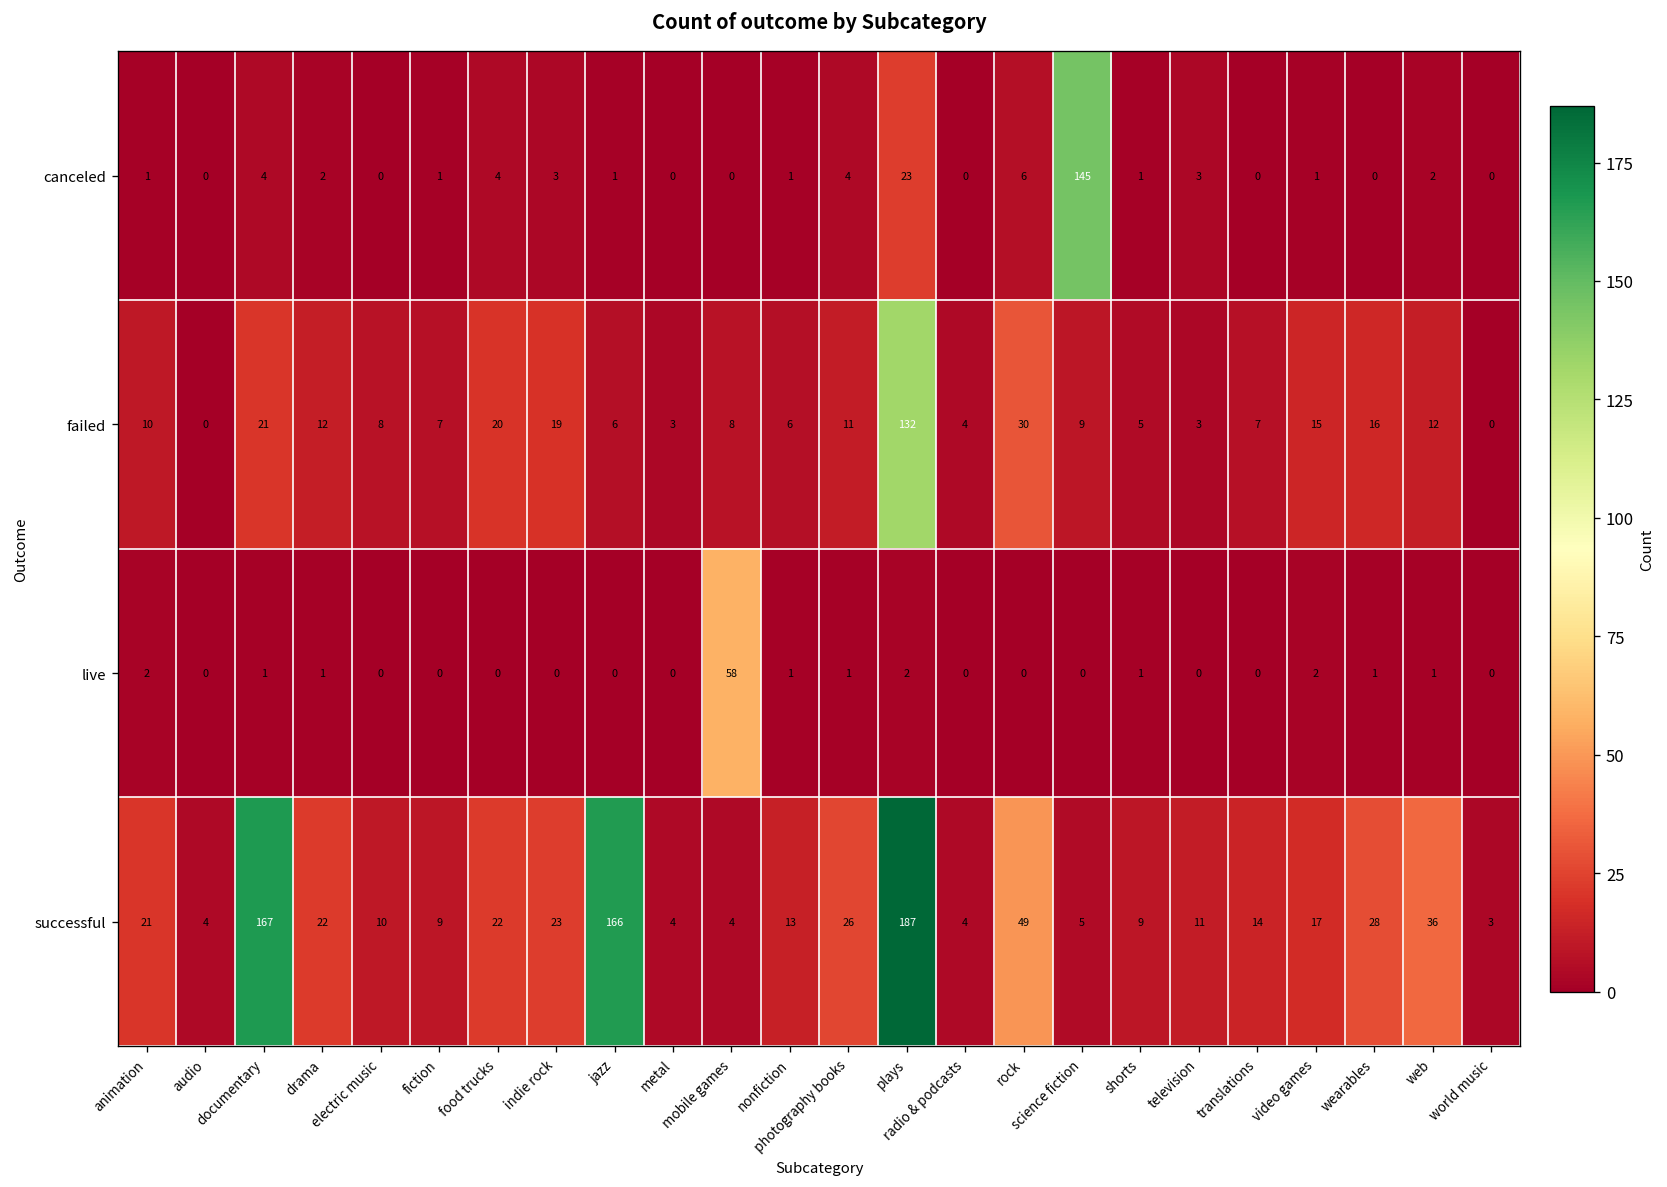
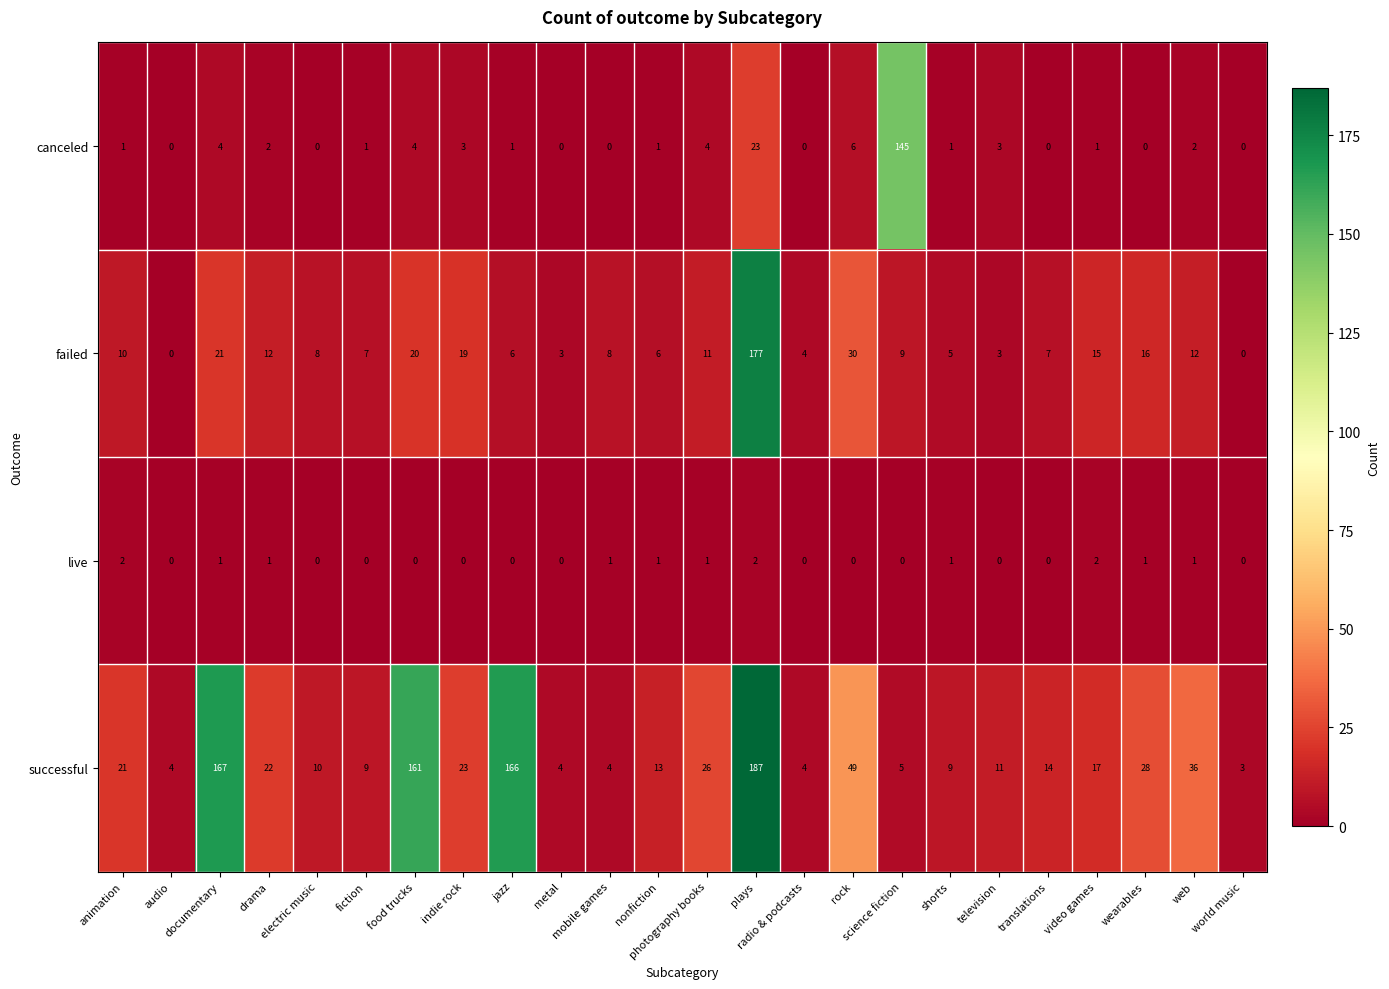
failed, plays: 132 -> 177
live, mobile games: 58 -> 1
successful, food trucks: 22 -> 161
